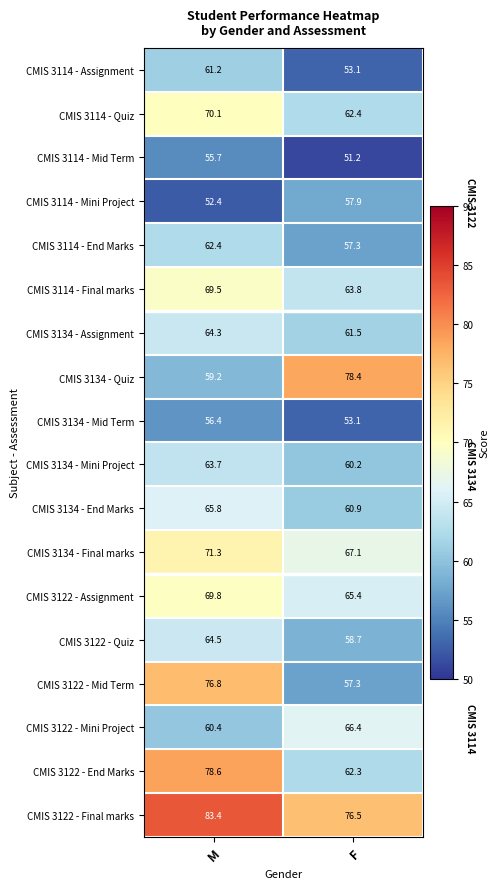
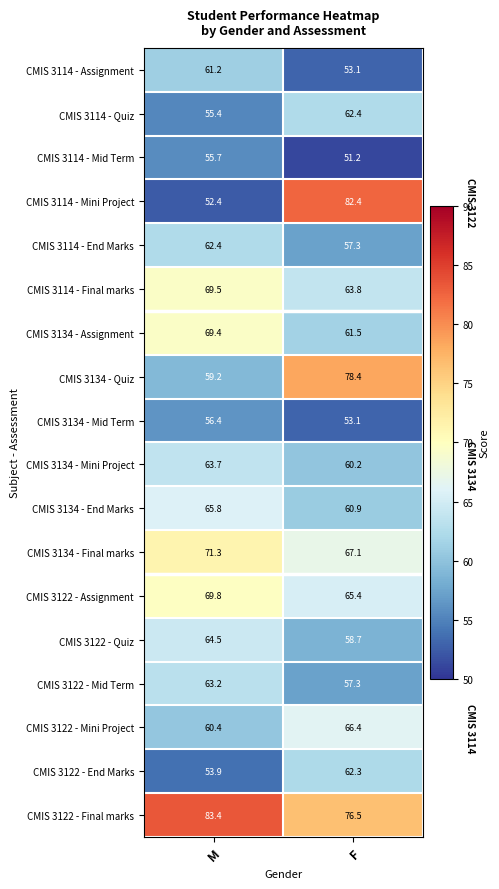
CMIS 3114 - Quiz, M: 70.1 -> 55.4
CMIS 3114 - Mini Project, F: 57.9 -> 82.4
CMIS 3134 - Assignment, M: 64.3 -> 69.4
CMIS 3122 - Mid Term, M: 76.8 -> 63.2
CMIS 3122 - End Marks, M: 78.6 -> 53.9
